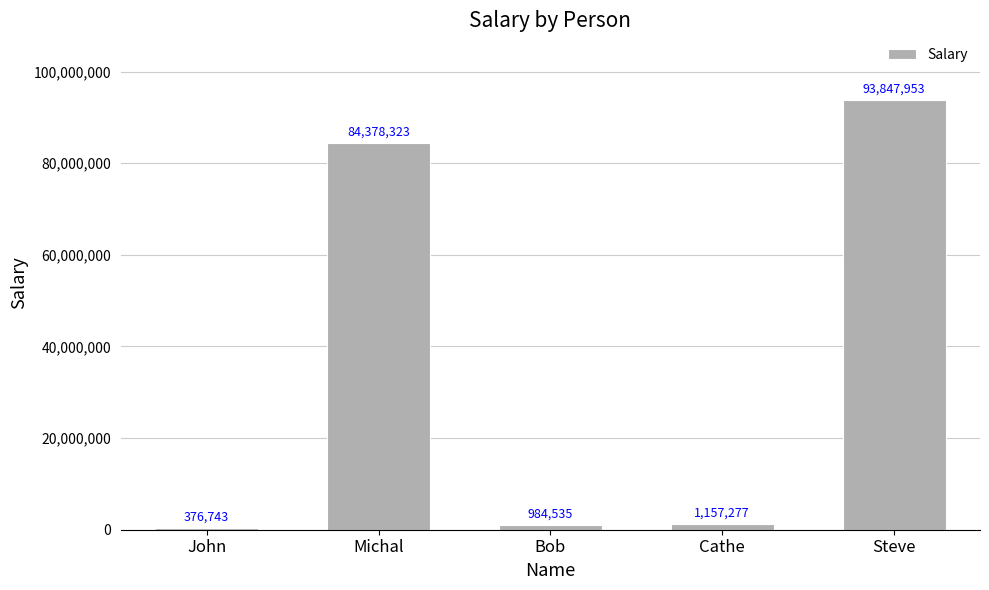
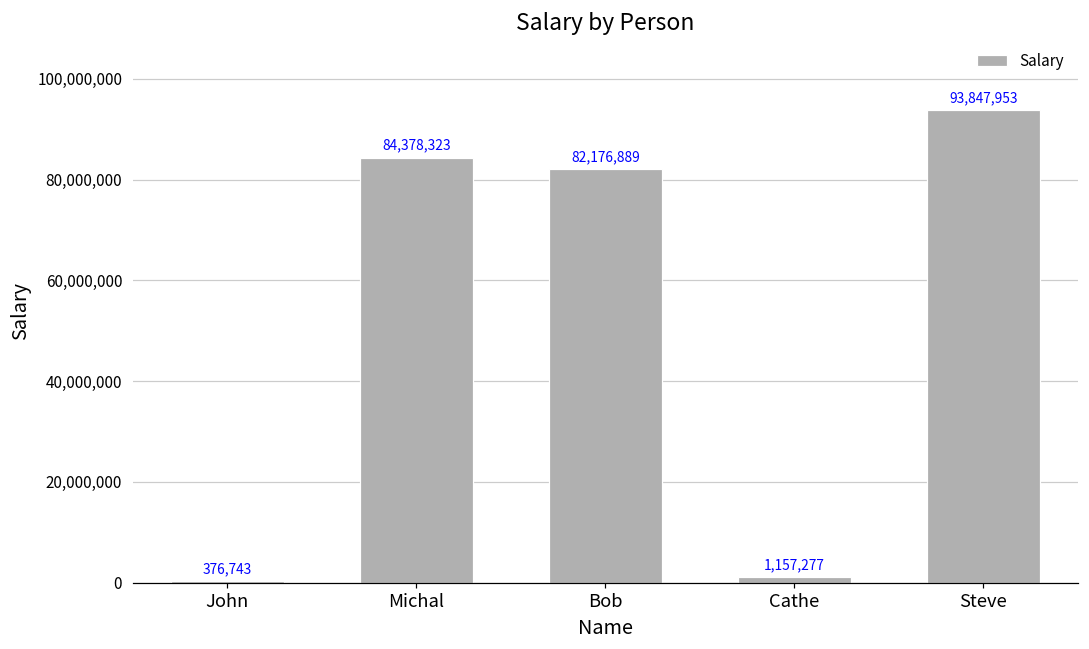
Bob: 984,535 -> 82,176,889
